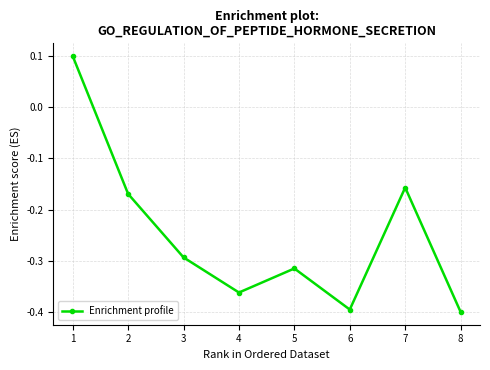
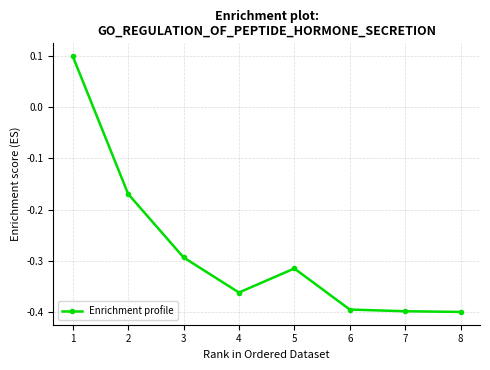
7: -0.16 -> -0.40
